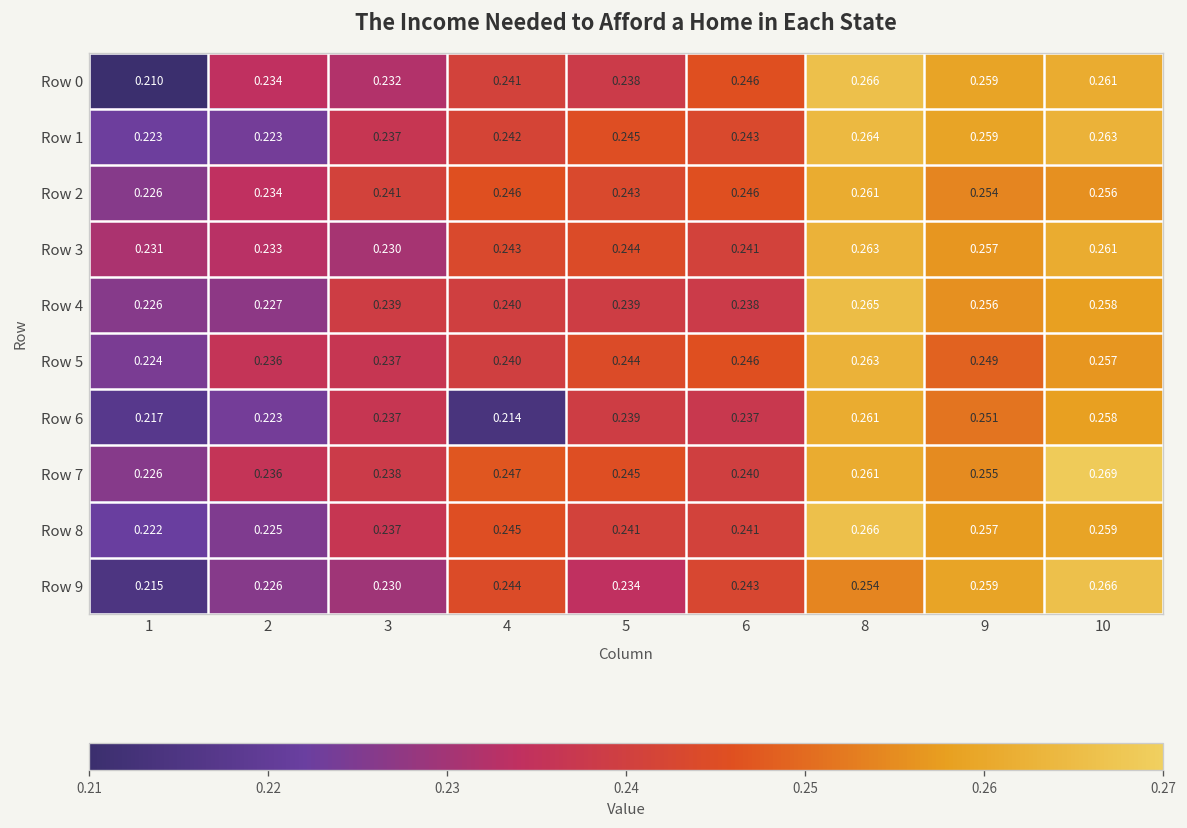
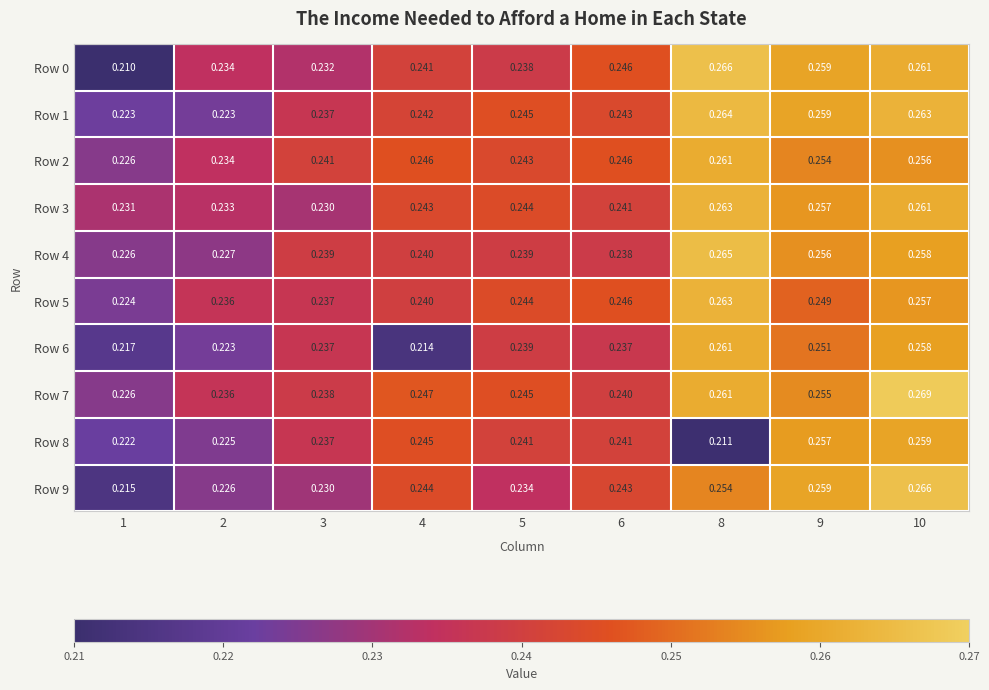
Row 8, 8: 0.266 -> 0.211
